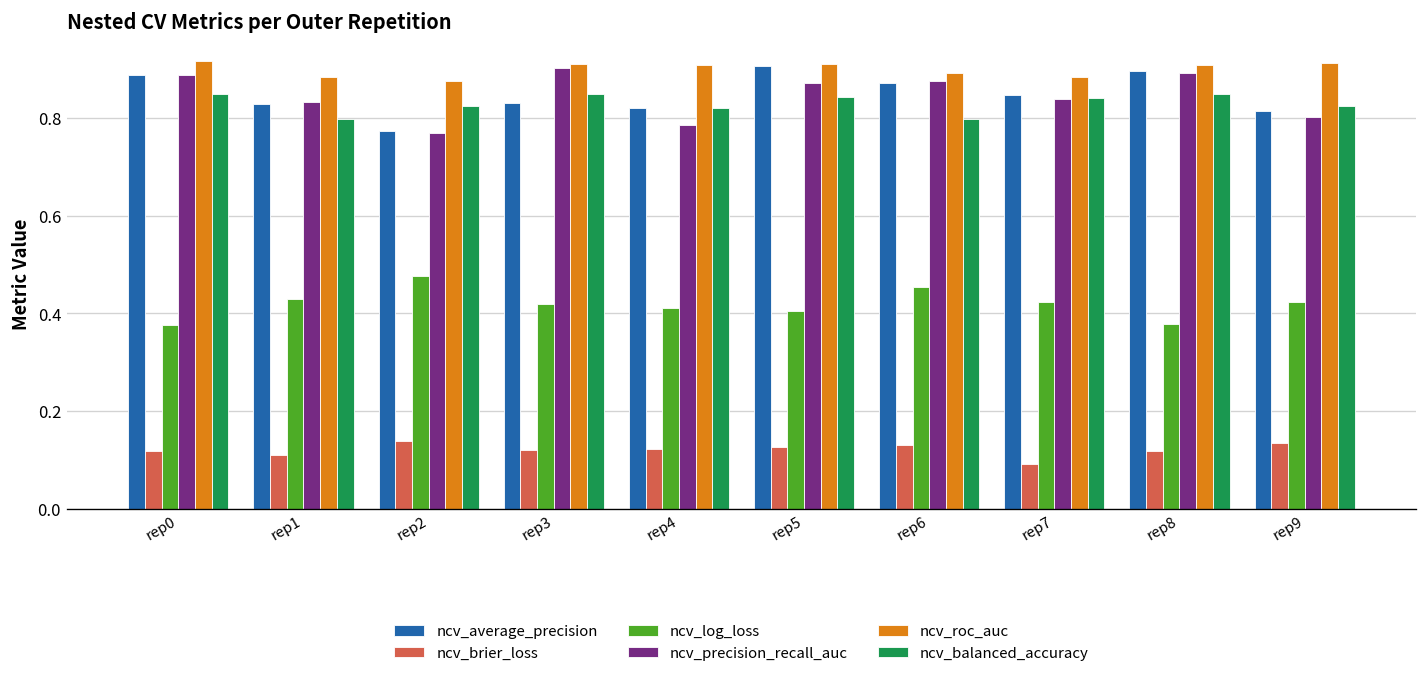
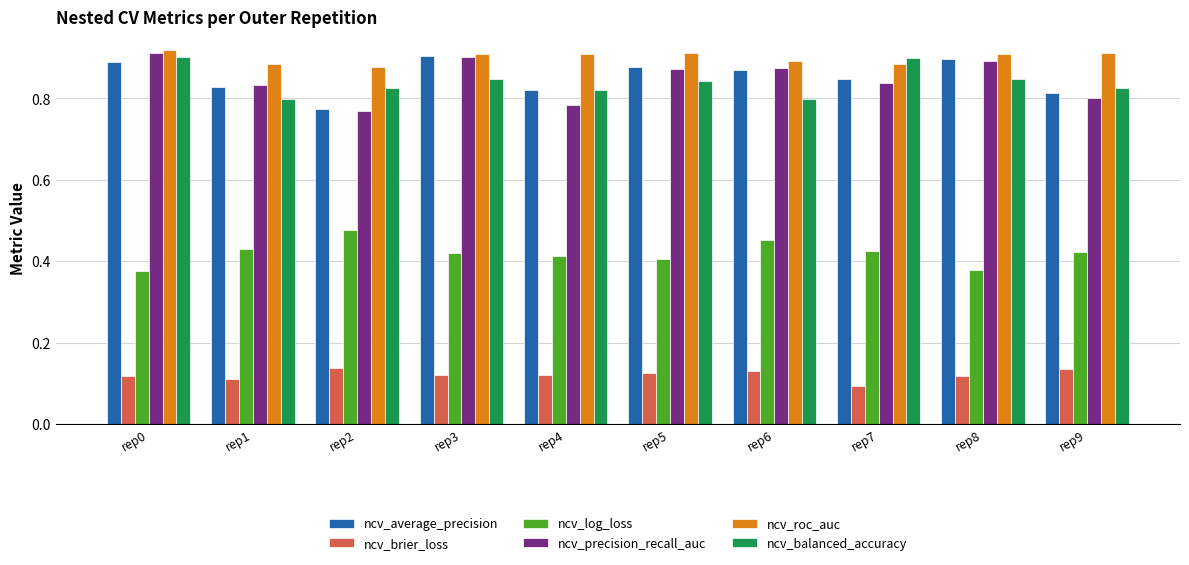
ncv_precision_recall_auc, rep0: 0.89 -> 0.91
ncv_balanced_accuracy, rep0: 0.85 -> 0.90
ncv_average_precision, rep3: 0.83 -> 0.90
ncv_average_precision, rep5: 0.91 -> 0.88
ncv_balanced_accuracy, rep7: 0.84 -> 0.90
